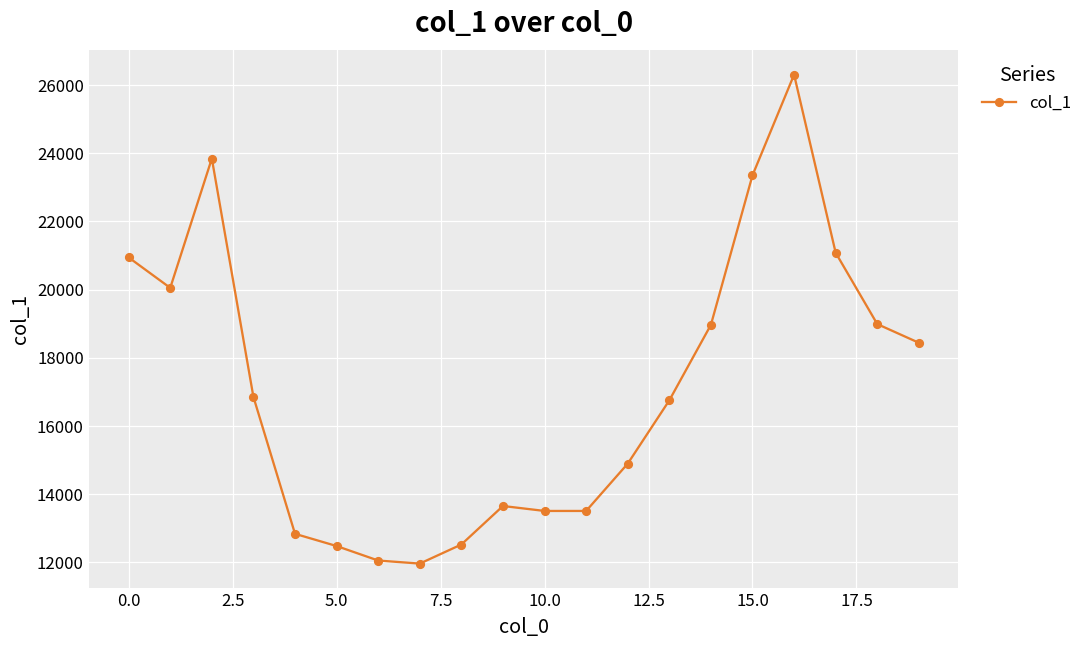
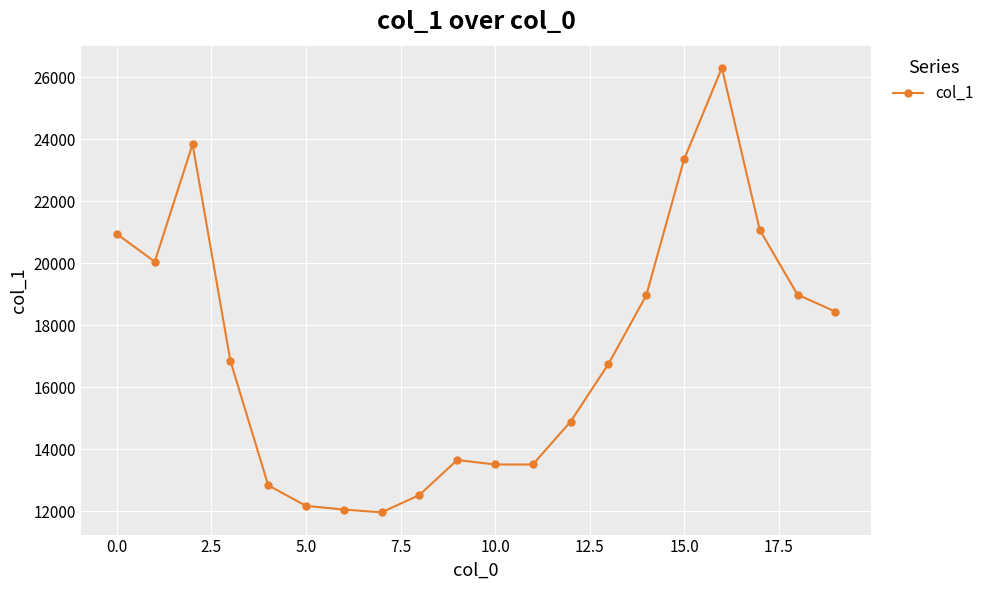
5.0: 12500 -> 12200
